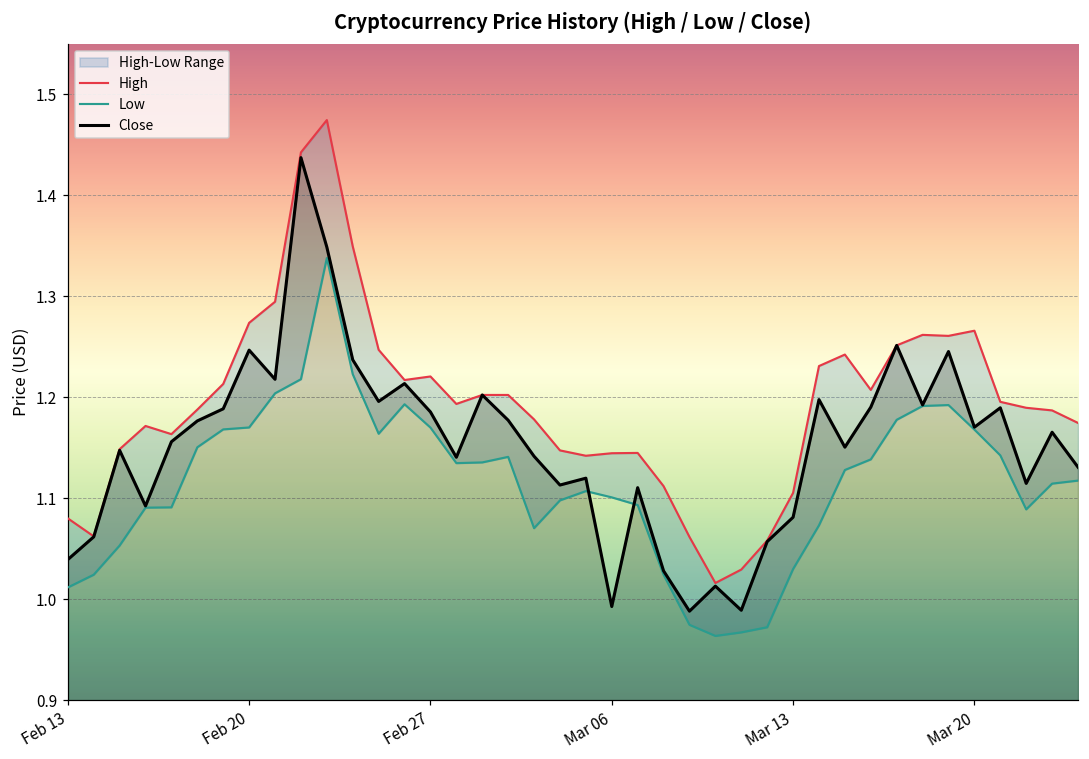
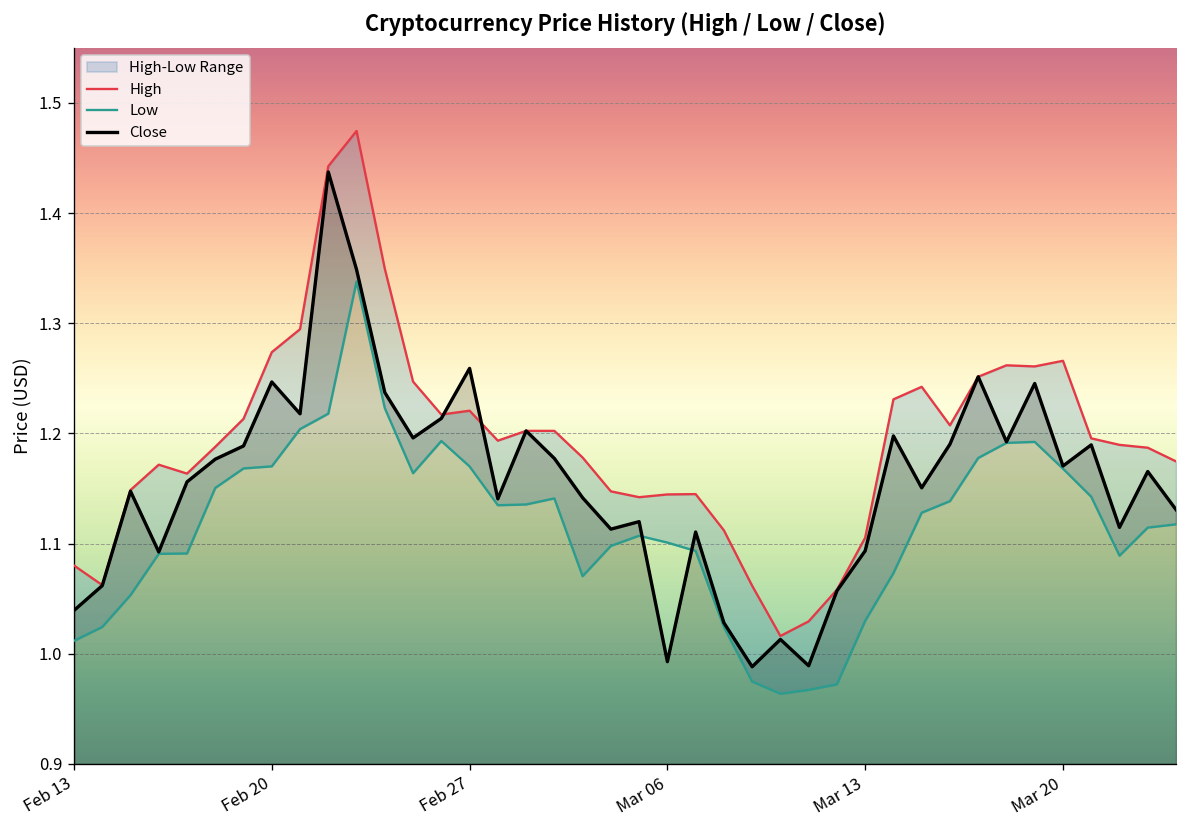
Close, Feb 27: 1.19 -> 1.26
Close, Mar 13: 1.08 -> 1.09
